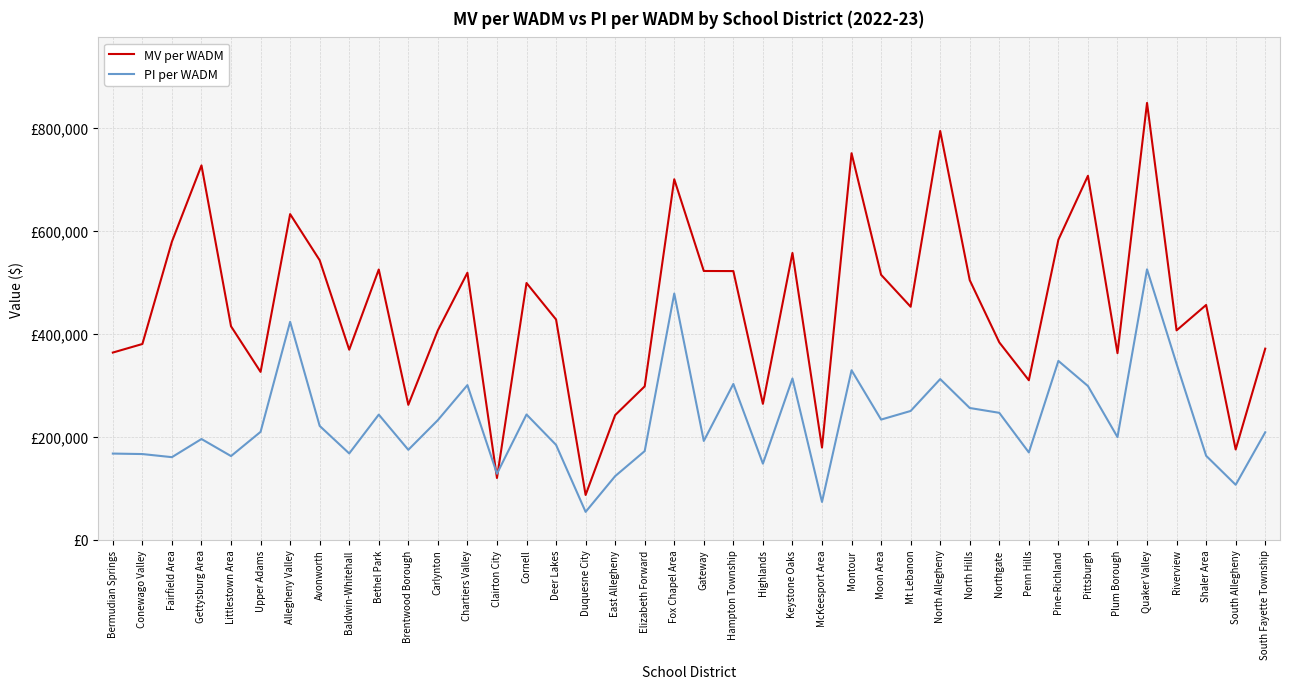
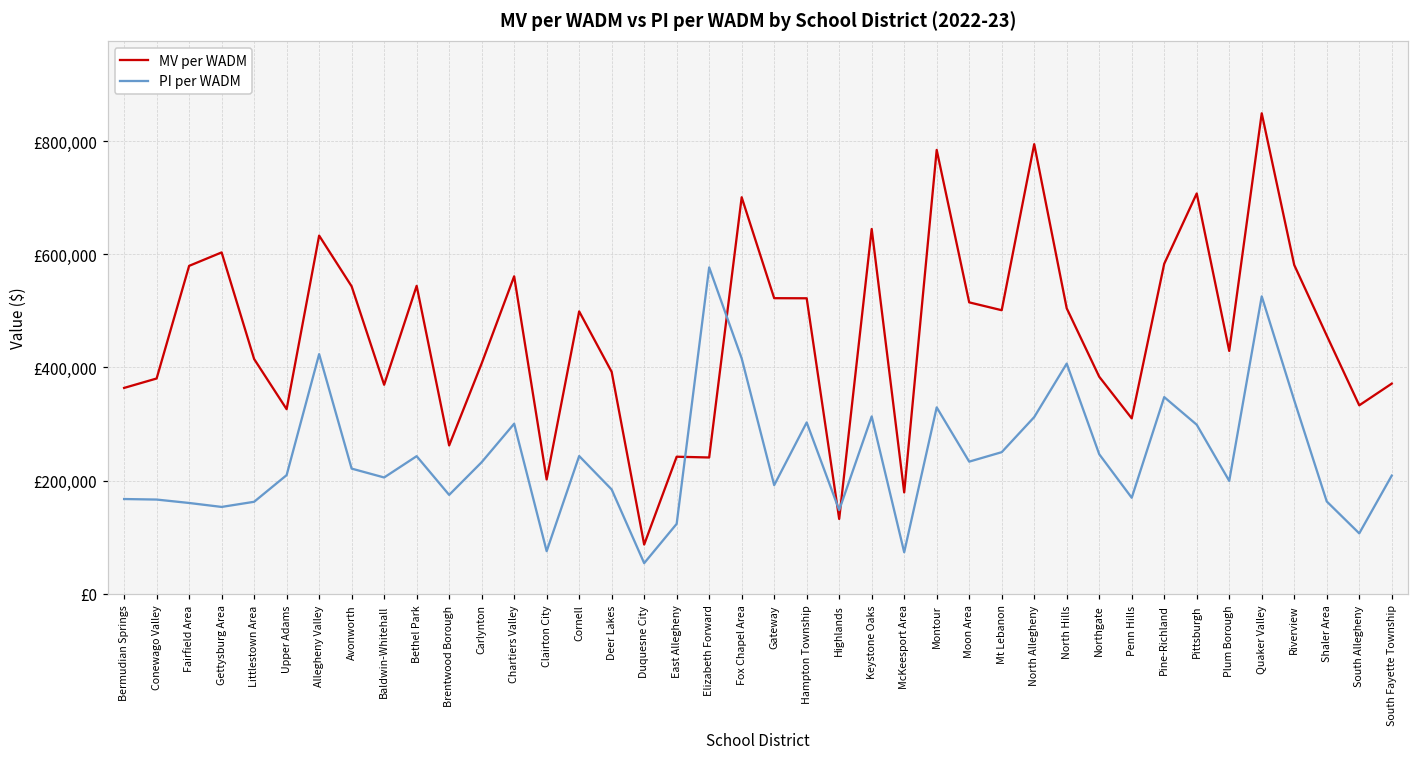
MV per WADM, Gettysburg Area: £730,000 -> £600,000
PI per WADM, Gettysburg Area: £200,000 -> £150,000
PI per WADM, Baldwin-Whitehall: £170,000 -> £210,000
MV per WADM, Bethel Park: £530,000 -> £540,000
MV per WADM, Chartiers Valley: £520,000 -> £560,000
MV per WADM, Clairton City: £120,000 -> £200,000
PI per WADM, Clairton City: £130,000 -> £80,000
MV per WADM, Deer Lakes: £430,000 -> £390,000
MV per WADM, Elizabeth Forward: £300,000 -> £240,000
PI per WADM, Elizabeth Forward: £170,000 -> £580,000
PI per WADM, Fox Chapel Area: £480,000 -> £420,000
MV per WADM, Highlands: £260,000 -> £130,000
MV per WADM, Keystone Oaks: £560,000 -> £640,000
MV per WADM, Montour: £750,000 -> £780,000
MV per WADM, Mt Lebanon: £450,000 -> £500,000
PI per WADM, North Hills: £260,000 -> £410,000
MV per WADM, Plum Borough: £360,000 -> £430,000
MV per WADM, Riverview: £410,000 -> £580,000
MV per WADM, South Allegheny: £180,000 -> £330,000
